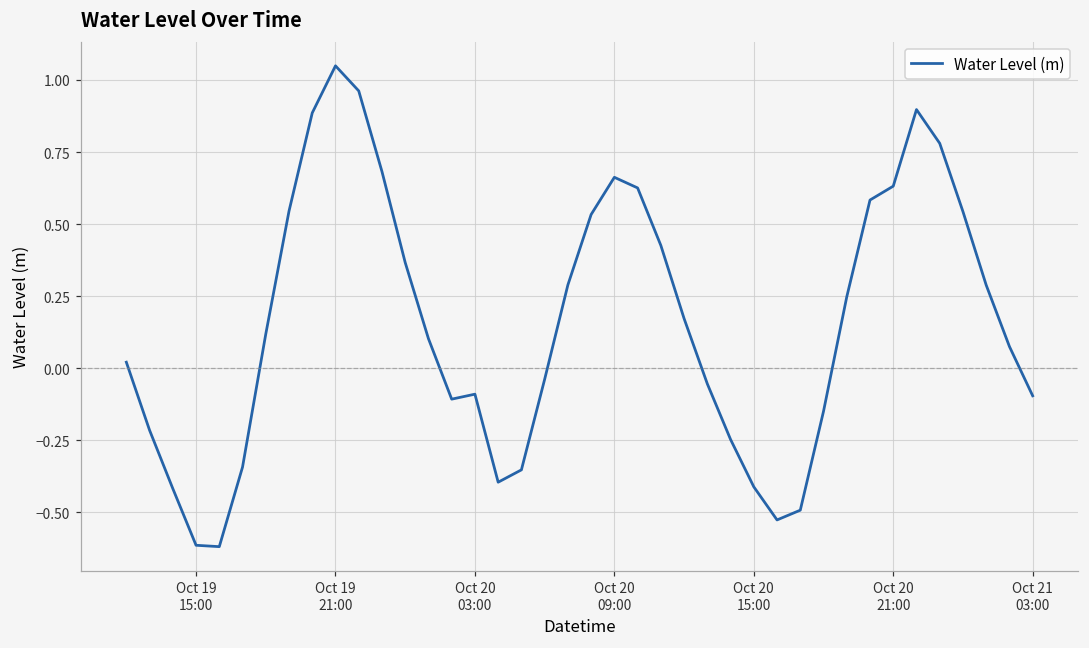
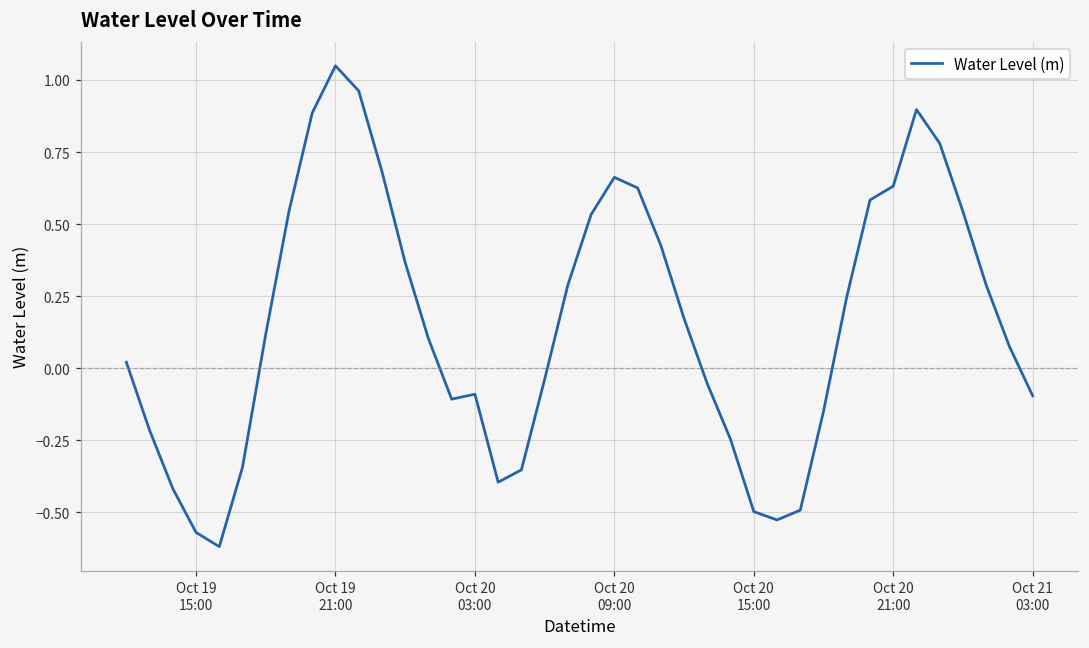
Oct 19 15:00: -0.61 -> -0.57
Oct 20 15:00: -0.41 -> -0.50
